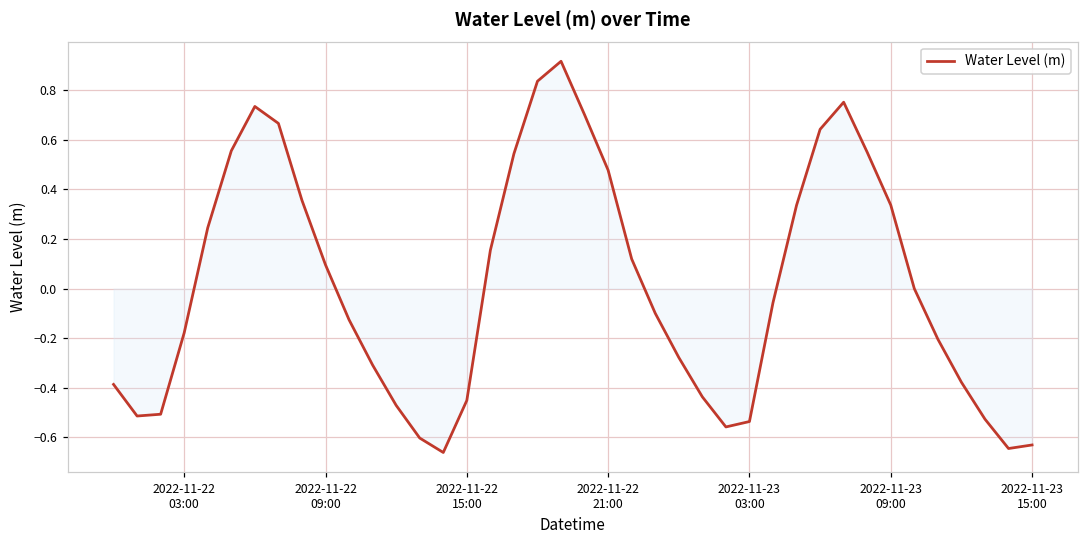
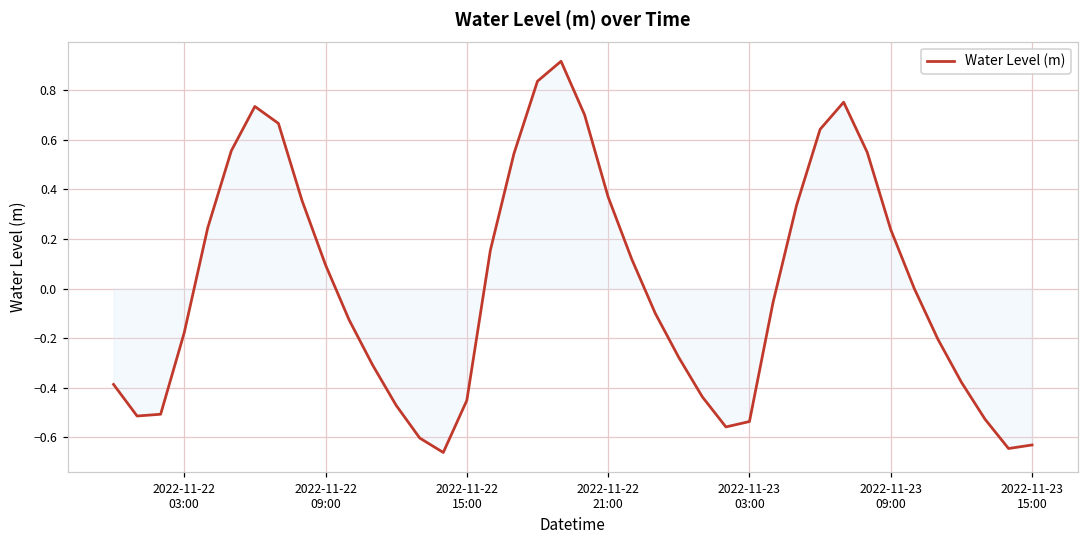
Water Level (m), 2022-11-22 21:00: 0.48 -> 0.37
Water Level (m), 2022-11-23 09:00: 0.34 -> 0.24
